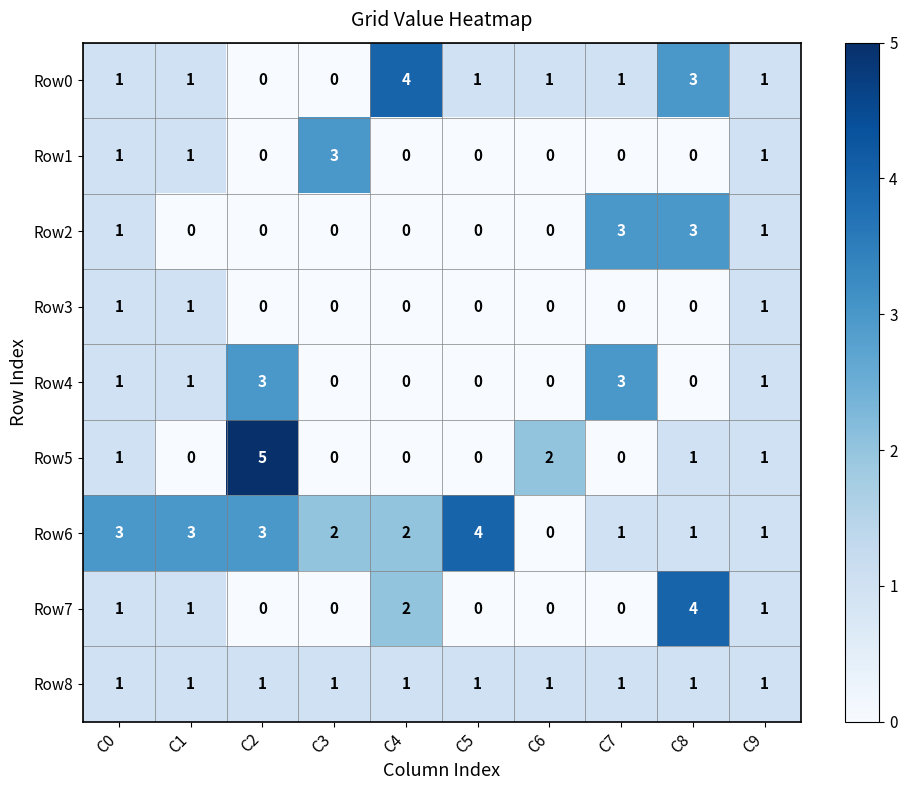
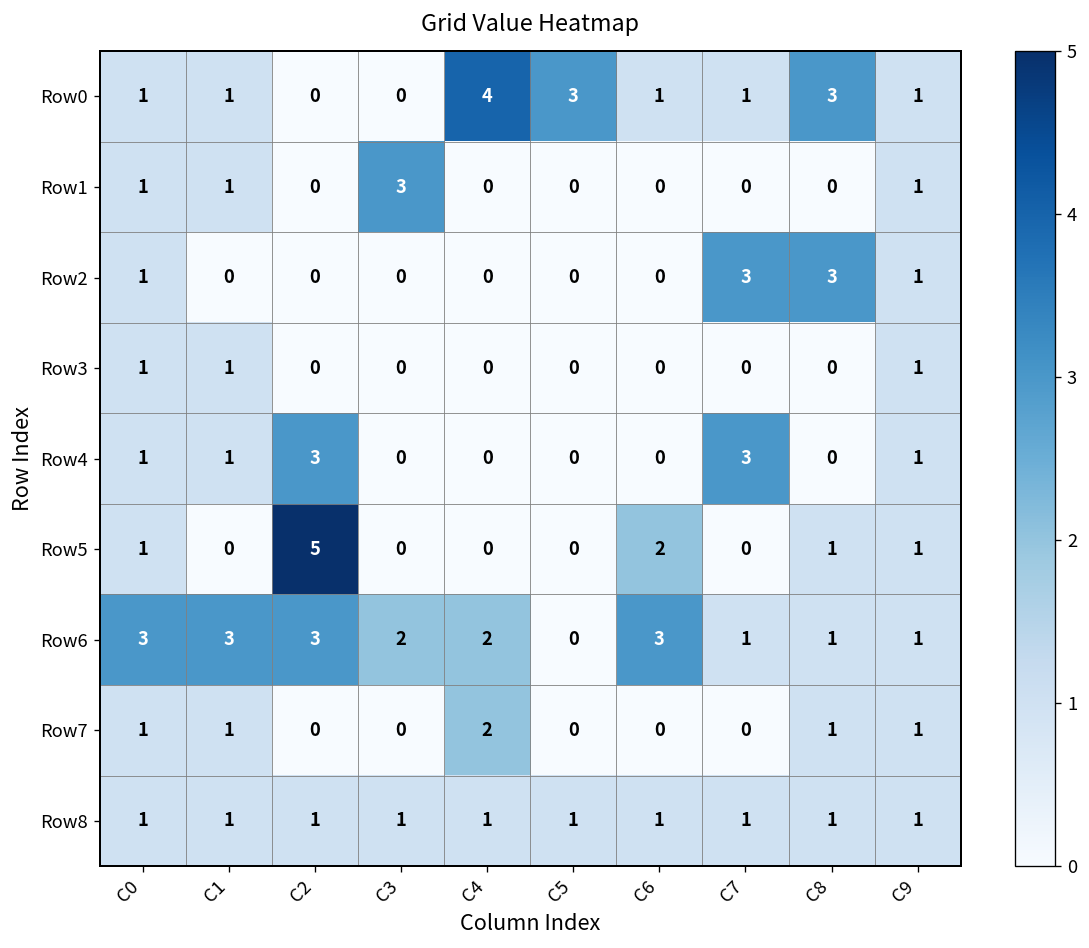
Row0, C5: 1 -> 3
Row6, C5: 4 -> 0
Row6, C6: 0 -> 3
Row7, C8: 4 -> 1
